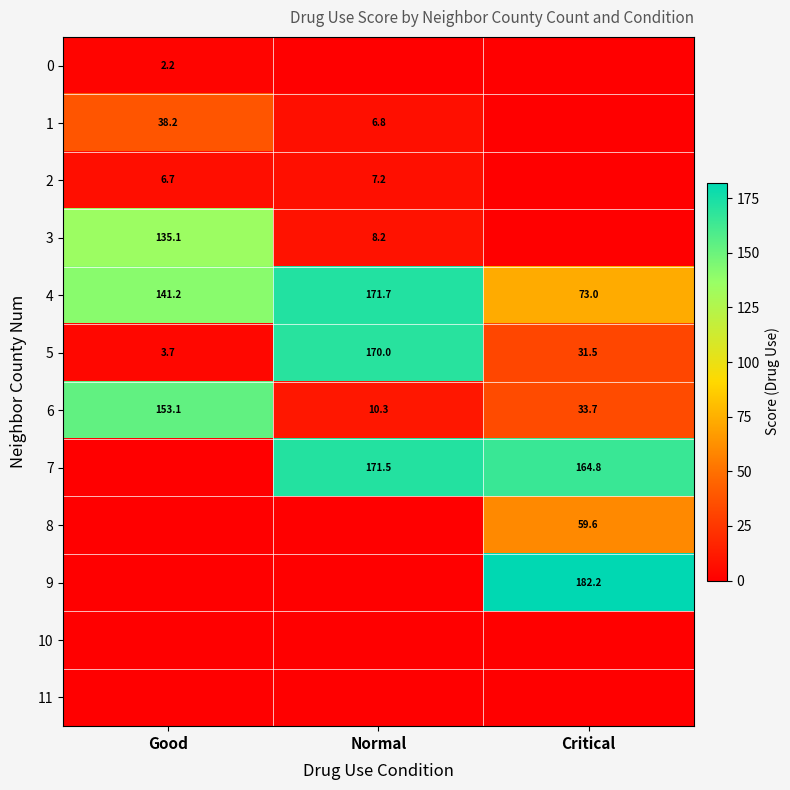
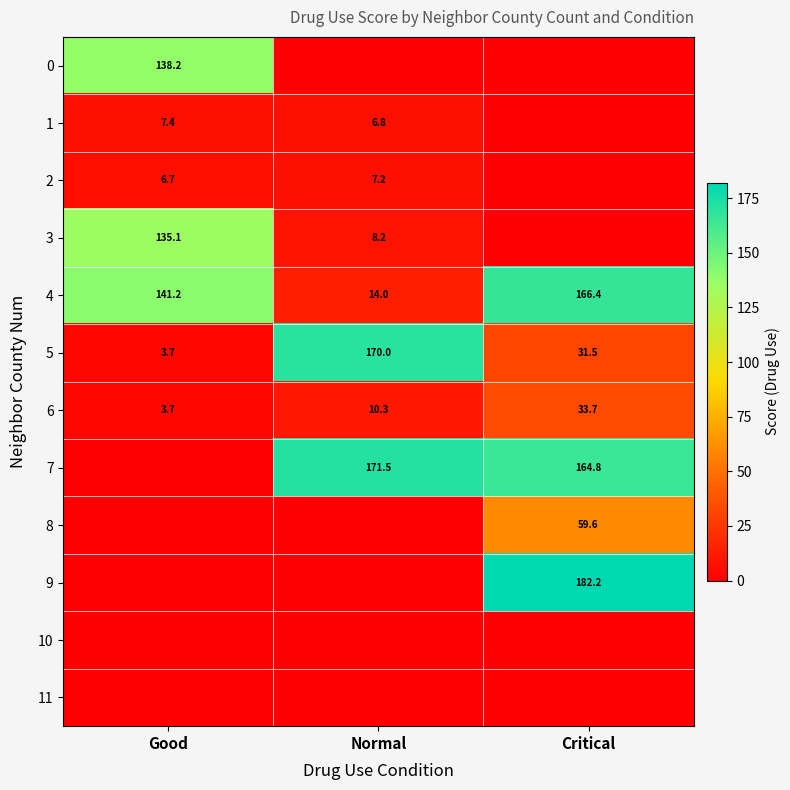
0, Good: 2.2 -> 138.2
1, Good: 38.2 -> 7.4
4, Normal: 171.7 -> 14.0
4, Critical: 73.0 -> 166.4
6, Good: 153.1 -> 3.7
